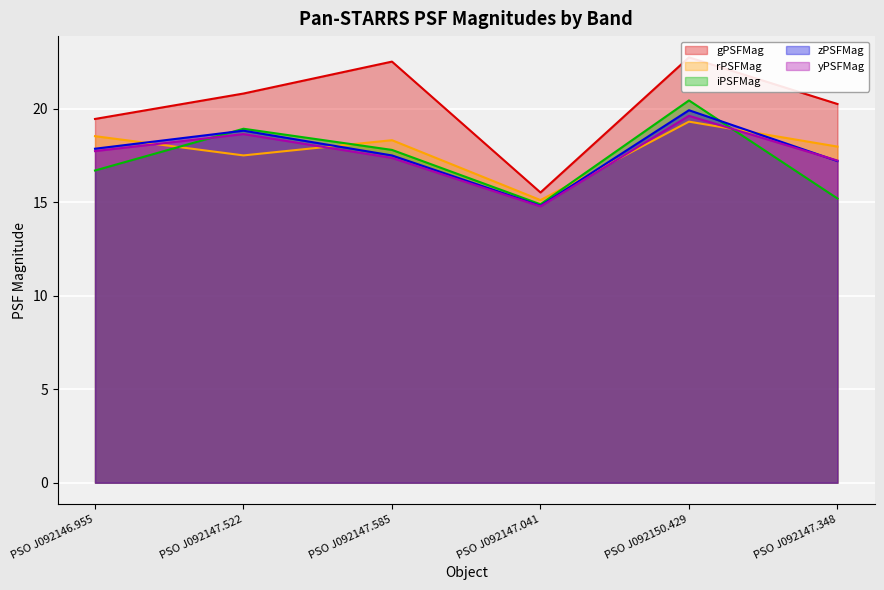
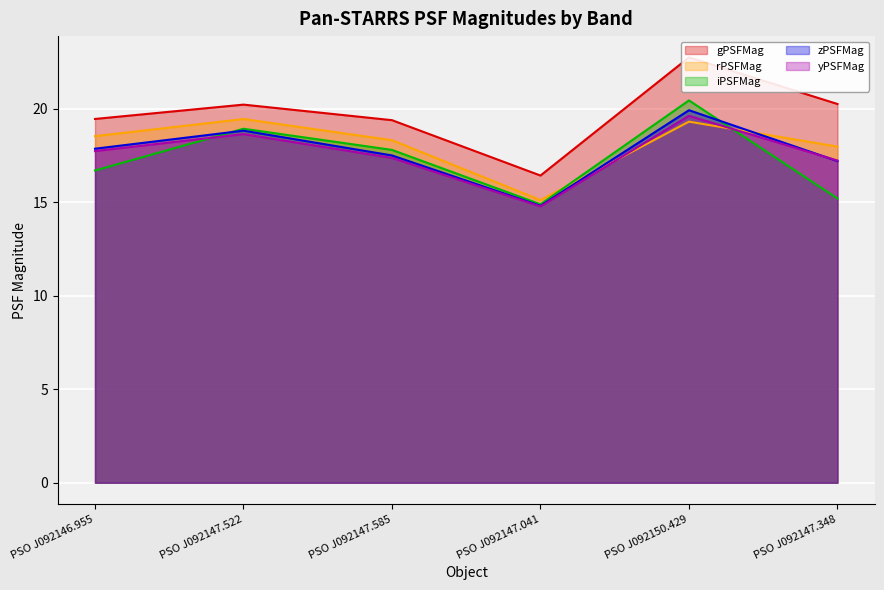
gPSFMag, PSO J092147.522: 20.8 -> 20.2
rPSFMag, PSO J092147.522: 17.5 -> 19.5
gPSFMag, PSO J092147.585: 22.5 -> 19.4
gPSFMag, PSO J092147.041: 15.5 -> 16.4
